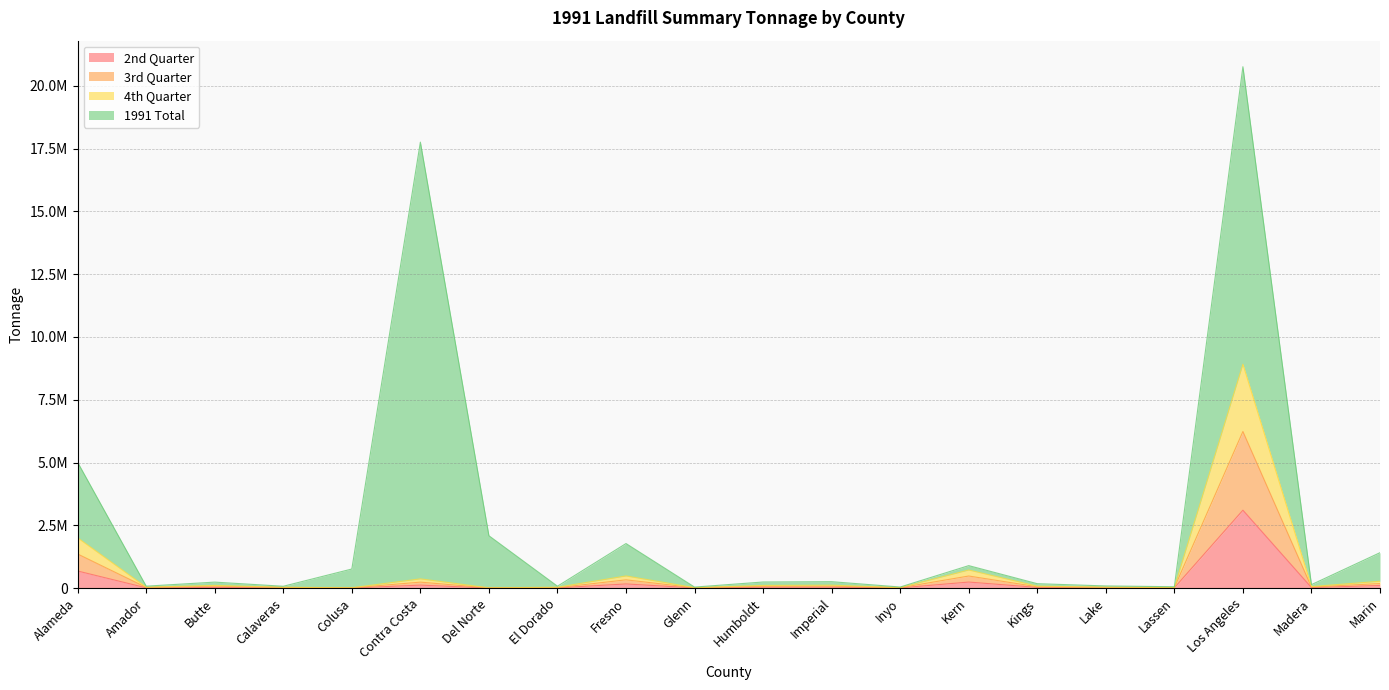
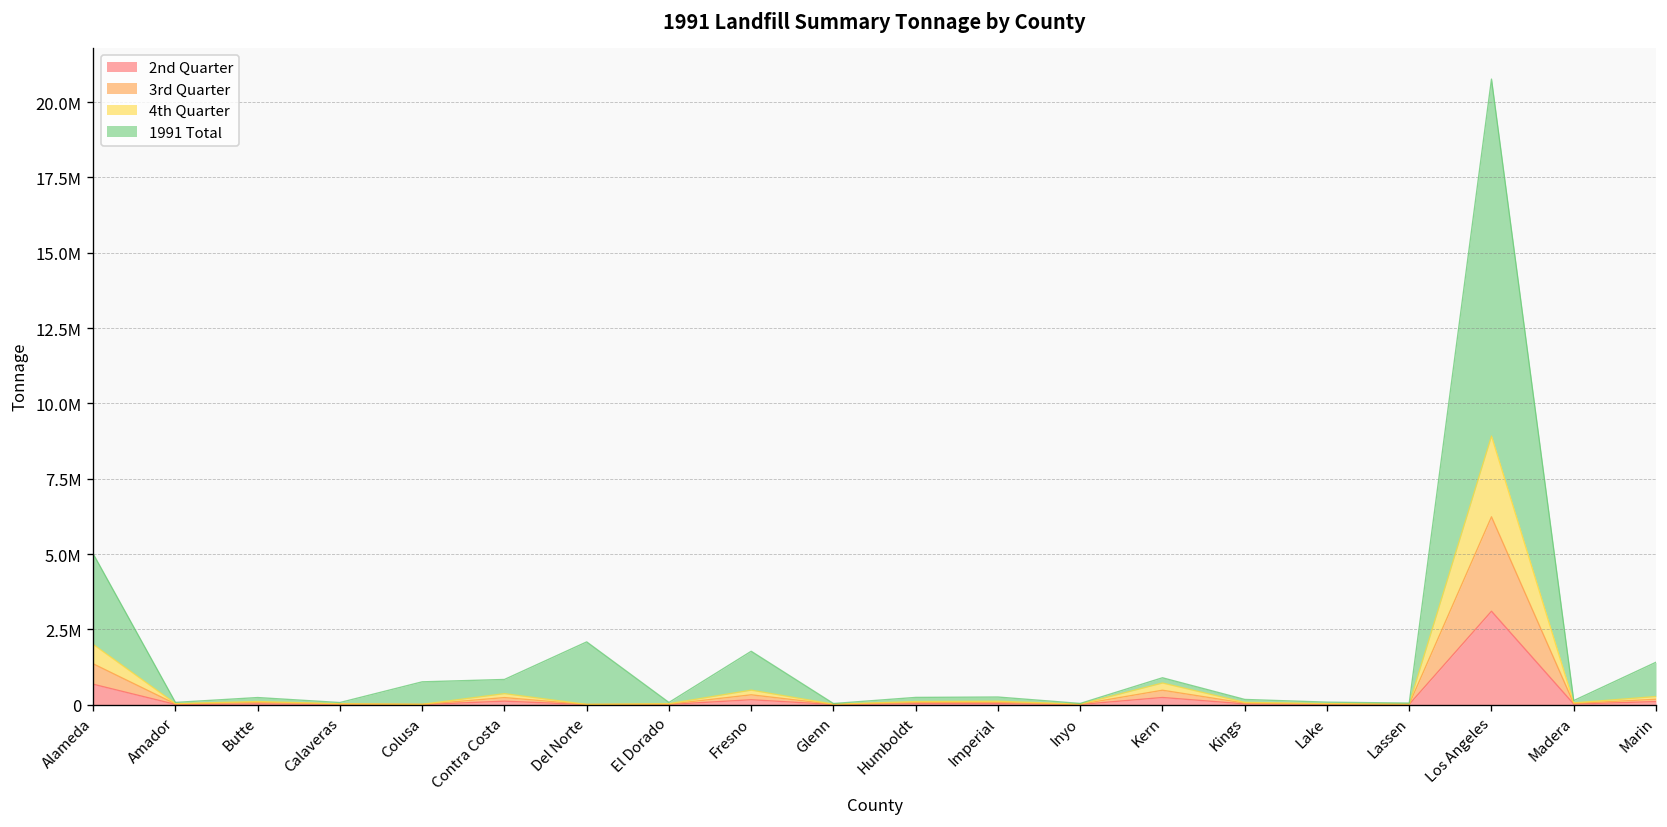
1991 Total, Contra Costa: 17400000 -> 500000
